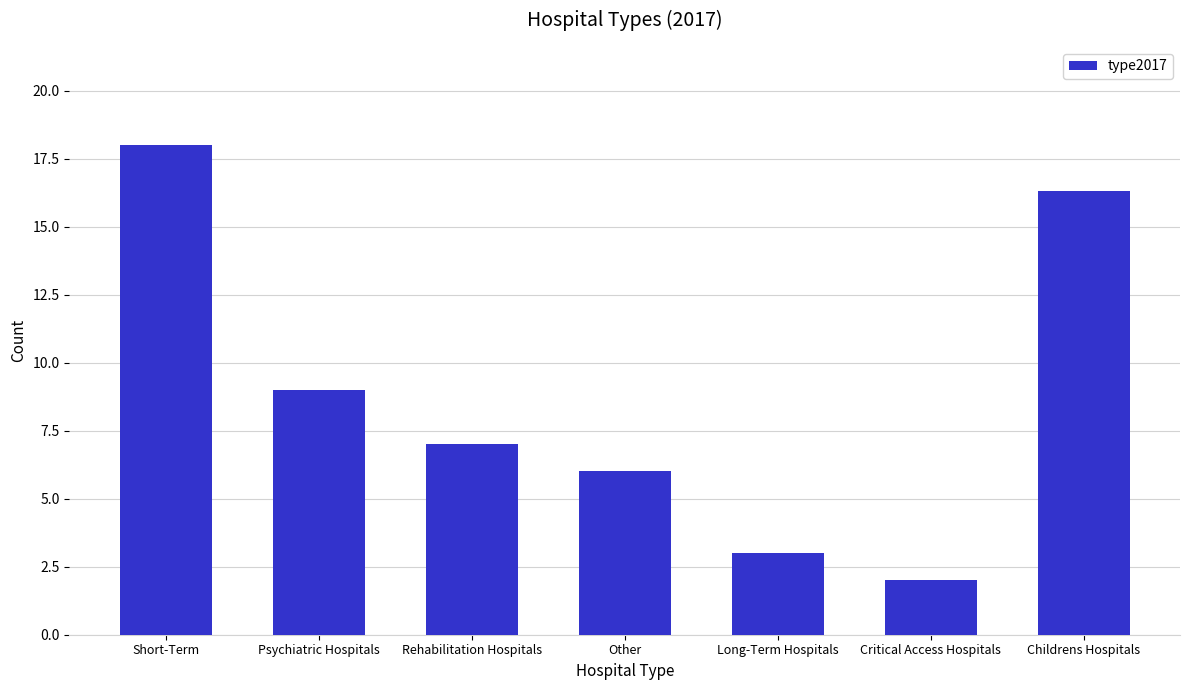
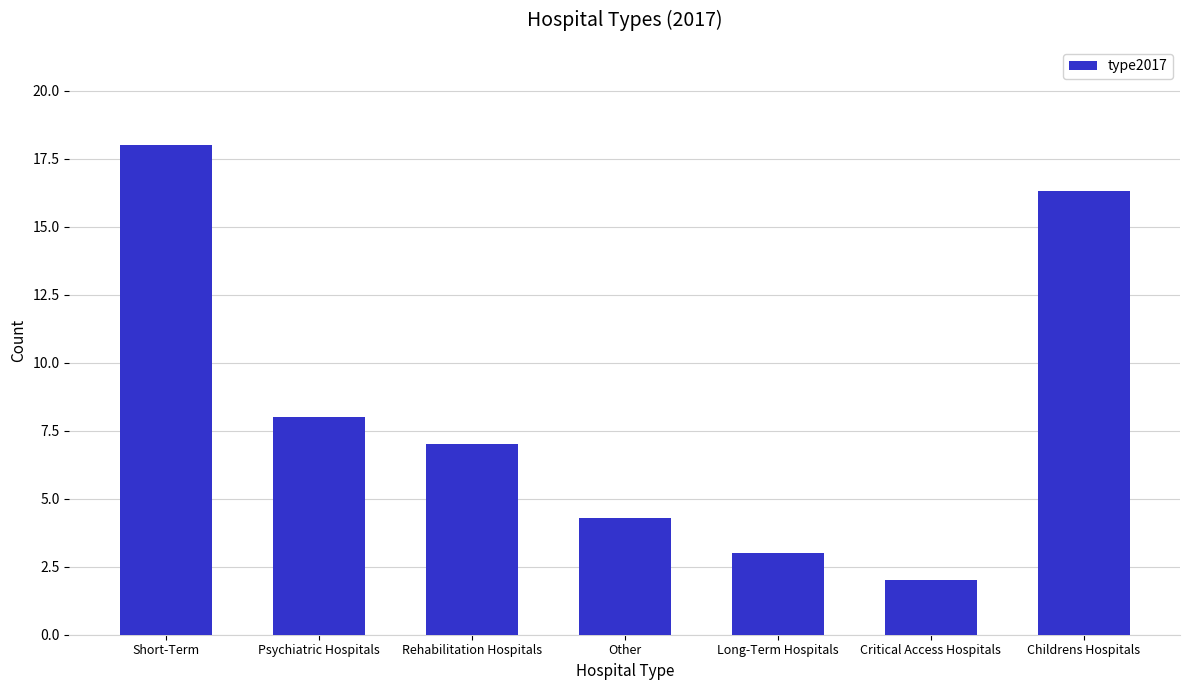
Psychiatric Hospitals: 9 -> 8
Other: 6.0 -> 4.3
